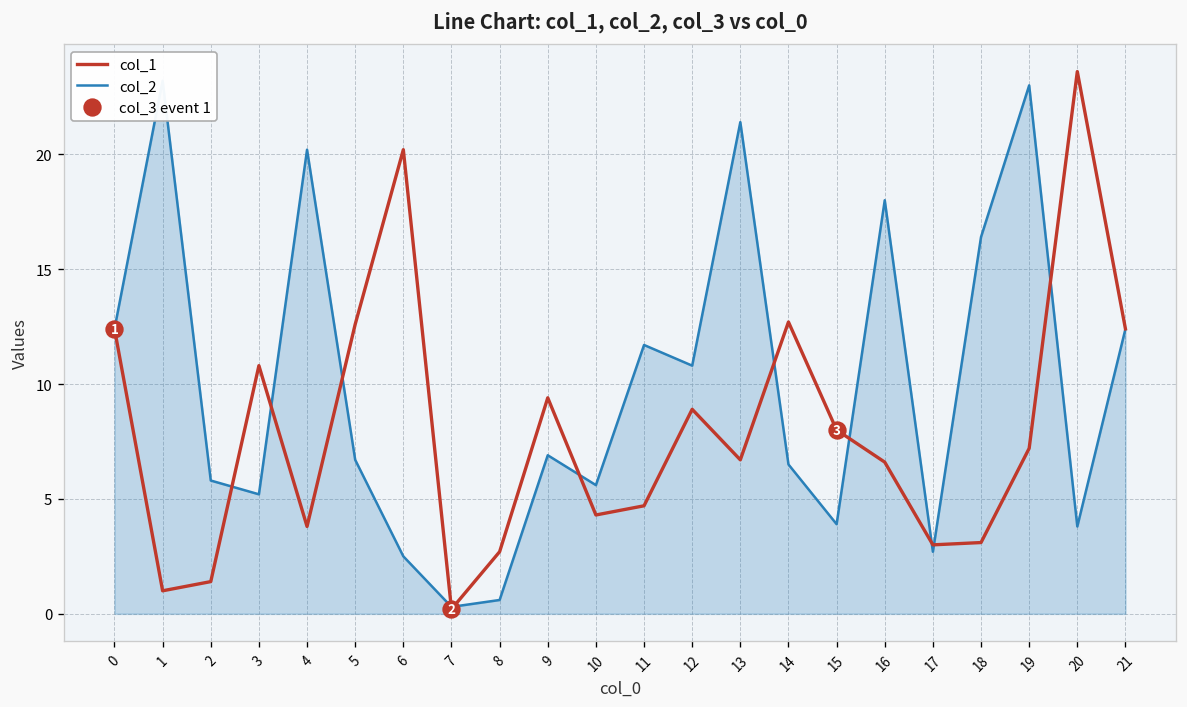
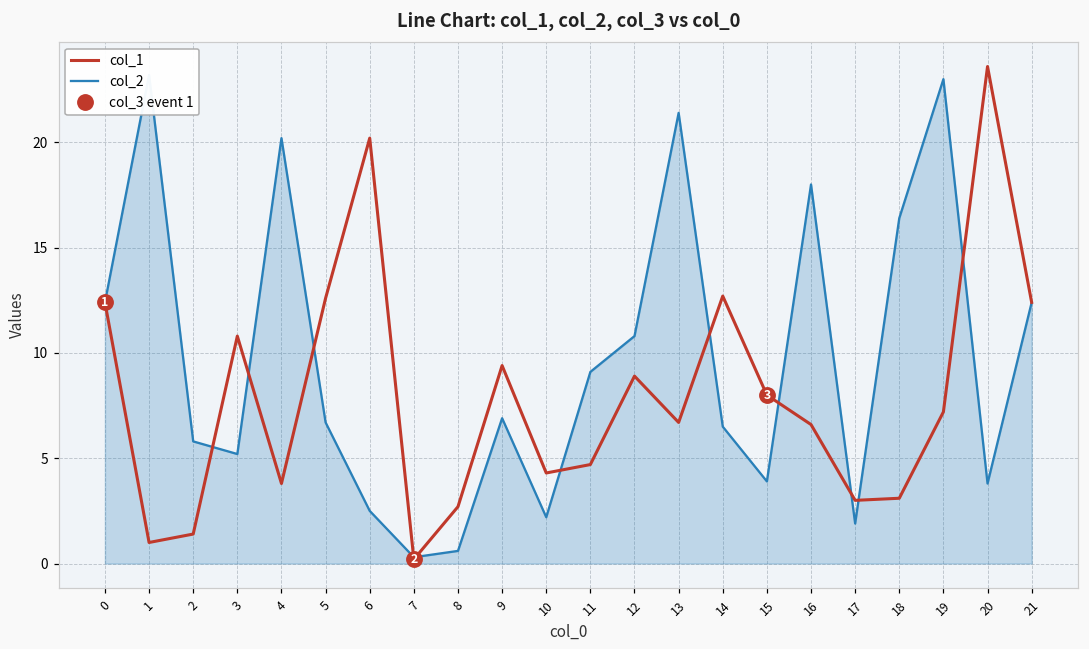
col_2, 10: 5.6 -> 2.2
col_2, 11: 11.7 -> 9.1
col_2, 17: 2.7 -> 1.9
